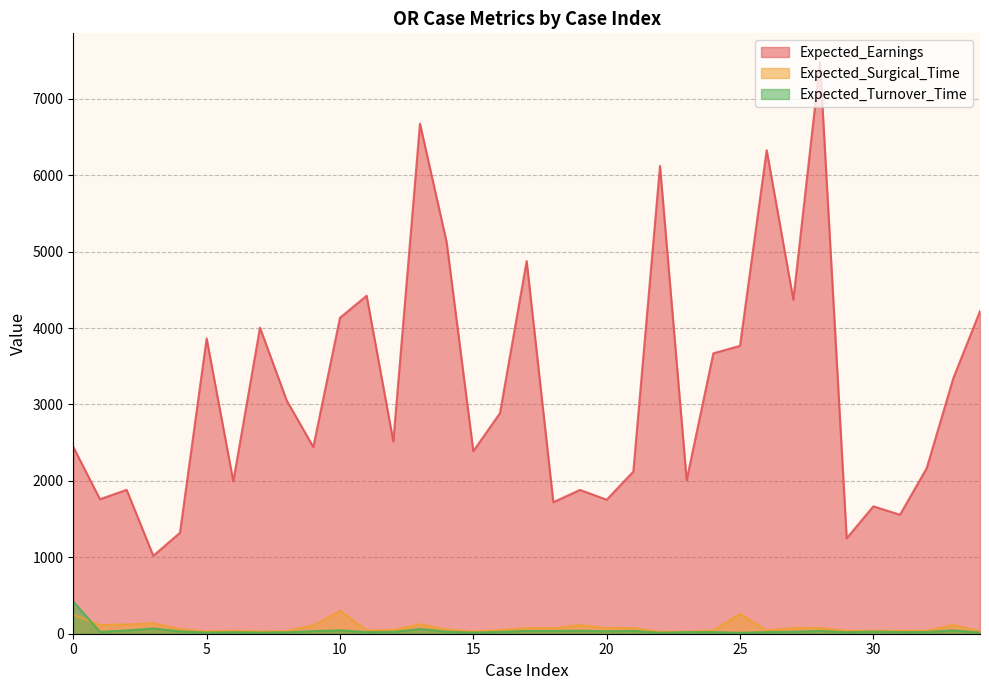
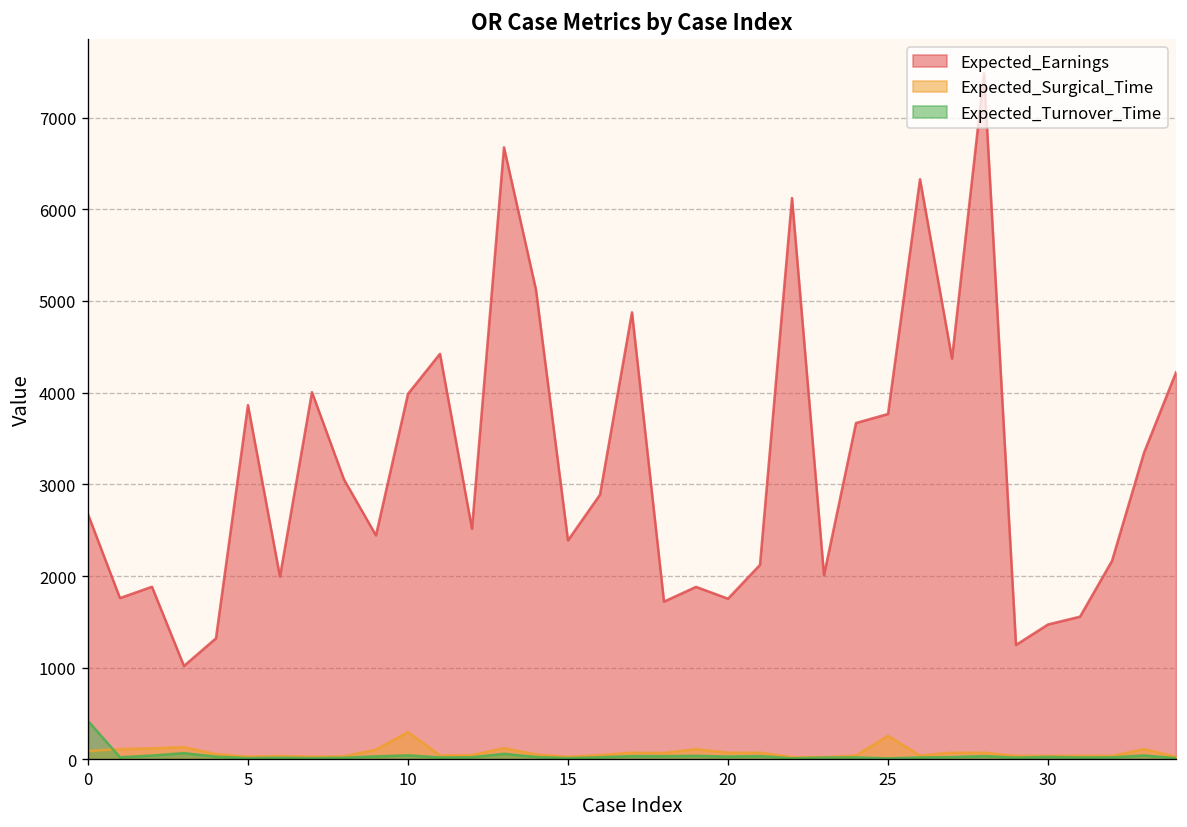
Expected_Earnings, 0: 2400 -> 2700
Expected_Surgical_Time, 0: 200 -> 100
Expected_Earnings, 10: 4100 -> 4000
Expected_Earnings, 30: 1700 -> 1500
